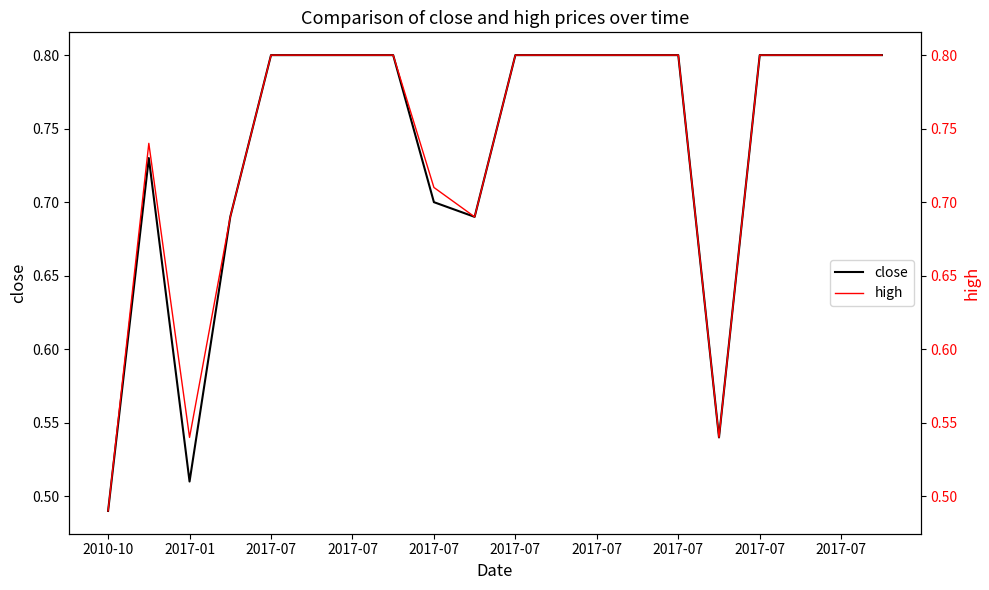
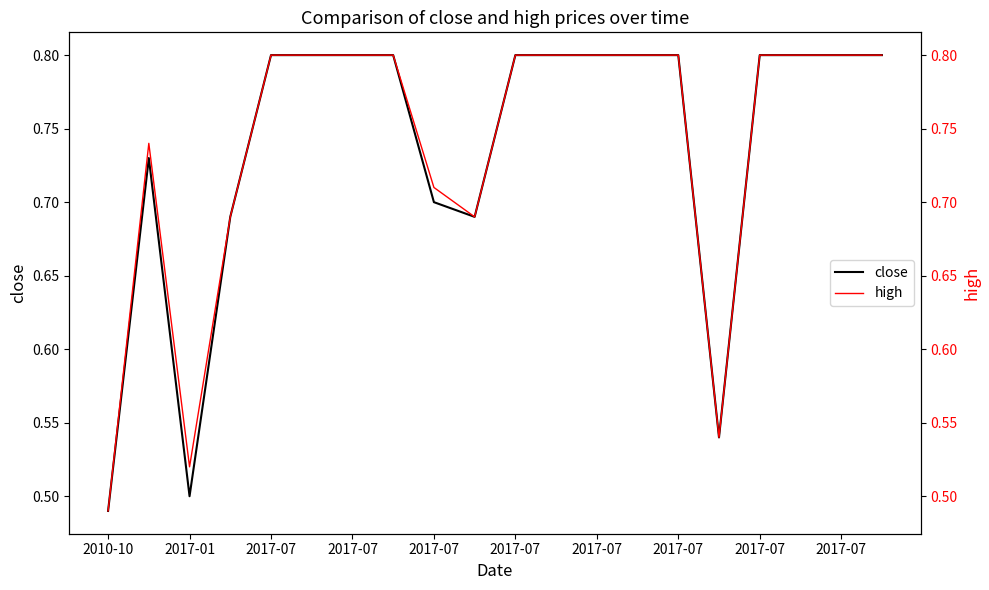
close, 2017-01: 0.51 -> 0.50
high, 2017-01: 0.54 -> 0.52
